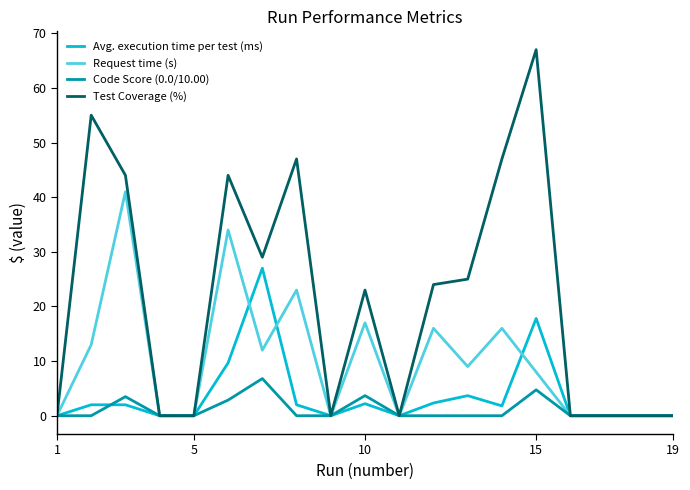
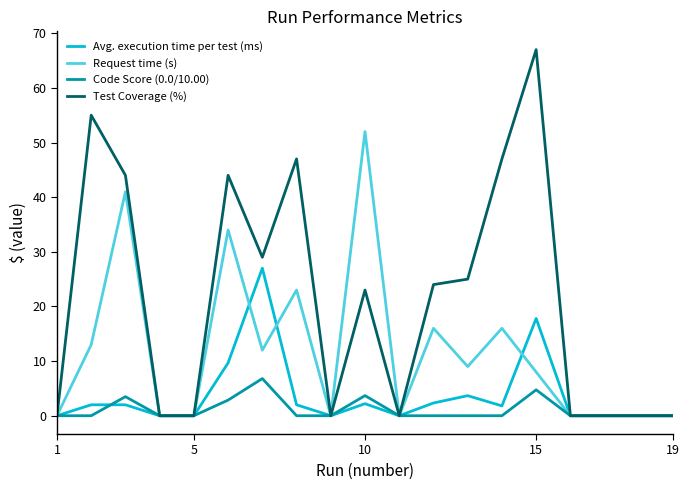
Request time (s), 10: 17 -> 52
